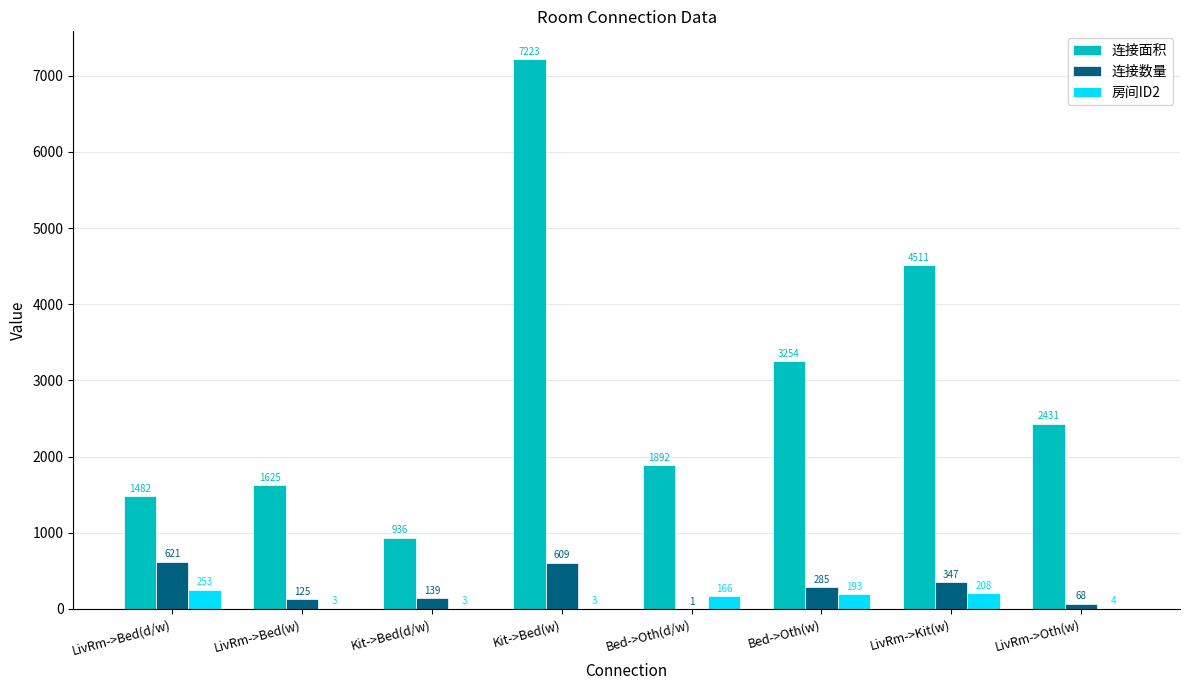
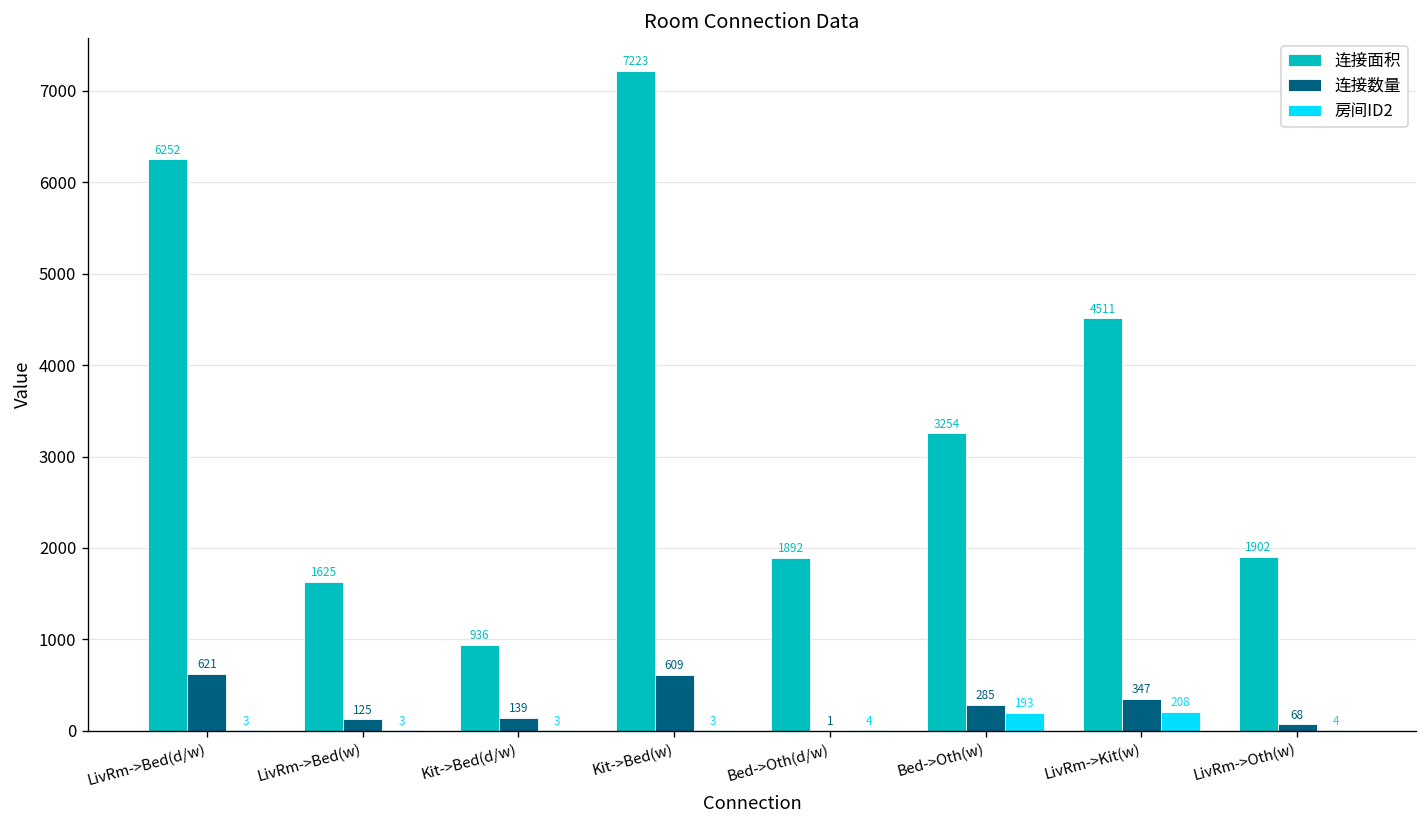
连接面积, LivRm->Bed(d/w): 1482 -> 6252
房间ID2, LivRm->Bed(d/w): 253 -> 3
房间ID2, Bed->Oth(d/w): 166 -> 4
连接面积, LivRm->Oth(w): 2431 -> 1902
